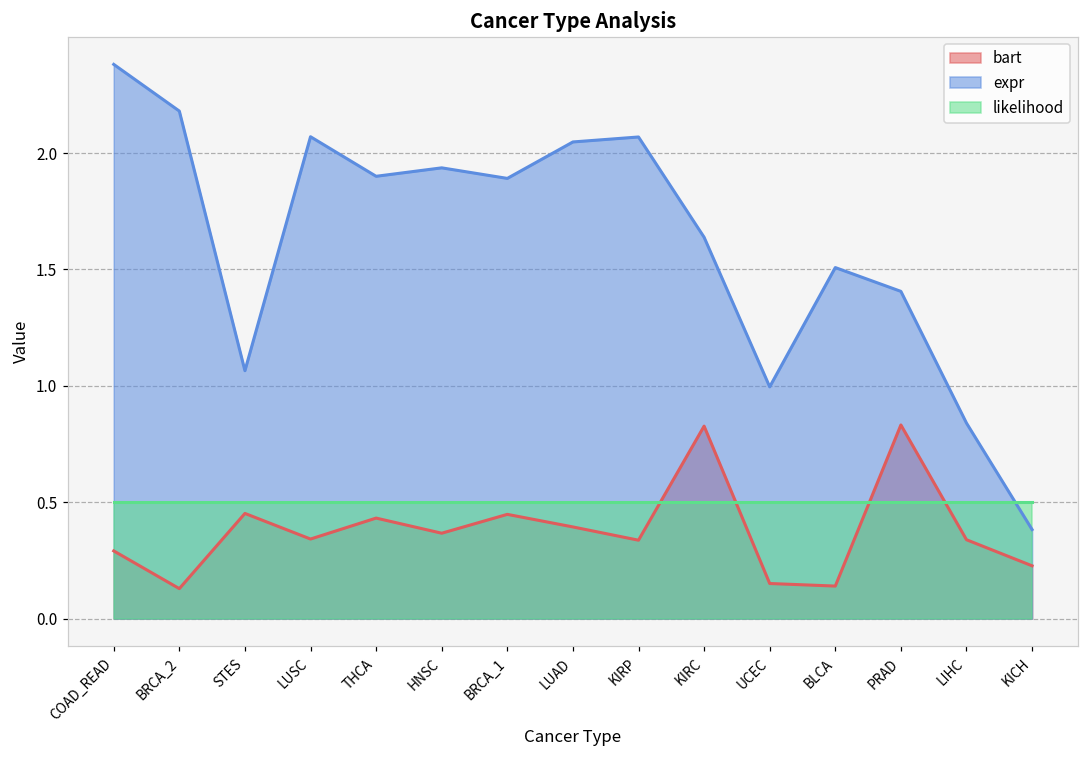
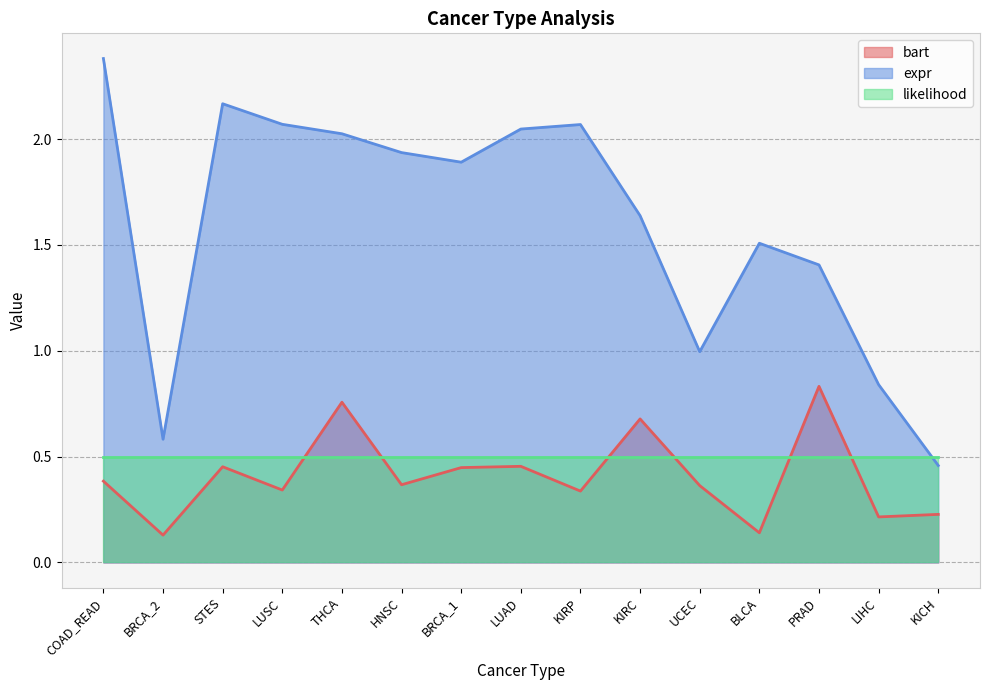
bart, COAD_READ: 0.29 -> 0.38
expr, BRCA_2: 2.18 -> 0.58
expr, STES: 1.07 -> 2.17
bart, THCA: 0.43 -> 0.76
expr, THCA: 1.90 -> 2.03
bart, LUAD: 0.39 -> 0.45
bart, KIRC: 0.83 -> 0.68
bart, UCEC: 0.15 -> 0.36
bart, LIHC: 0.34 -> 0.22
expr, KICH: 0.38 -> 0.46
